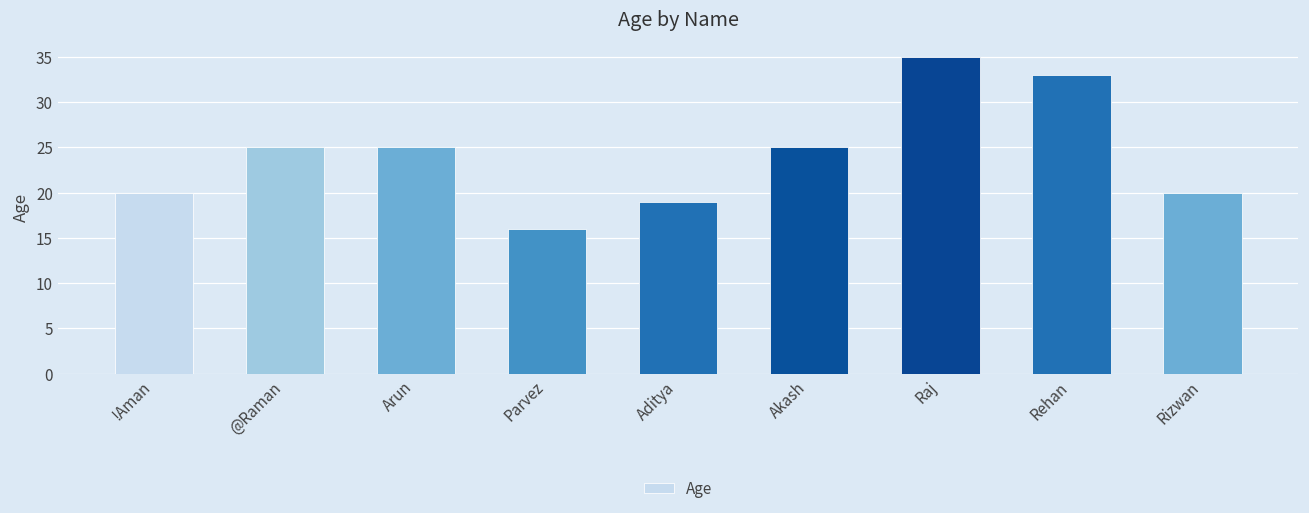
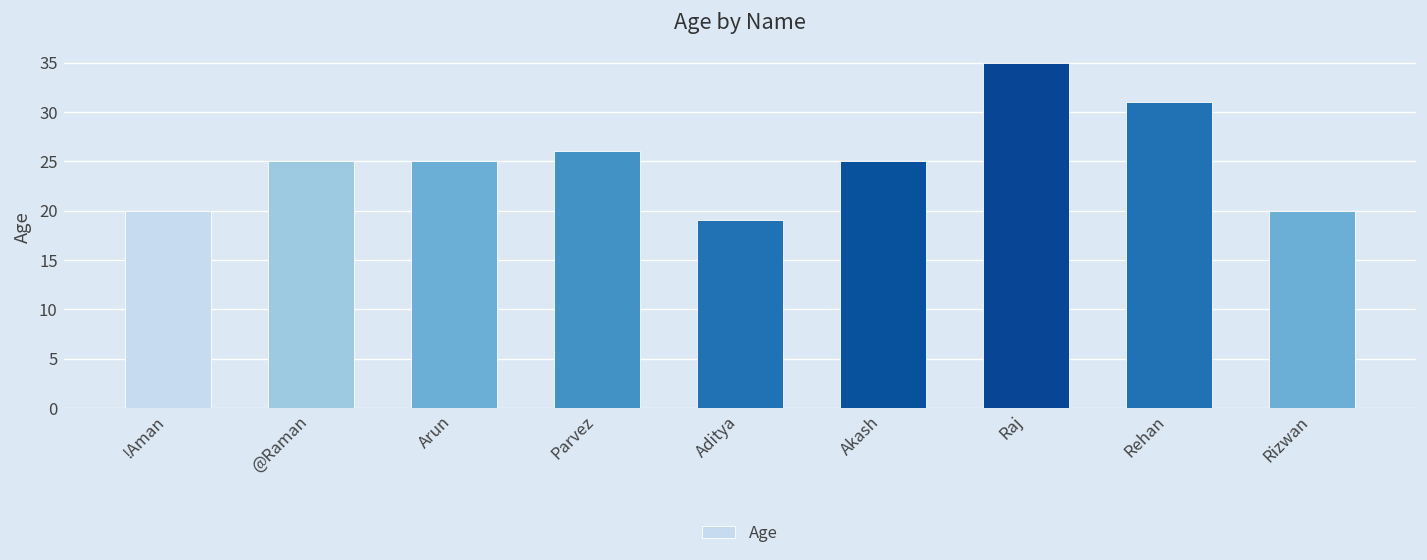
Parvez: 16 -> 26
Rehan: 33 -> 31
